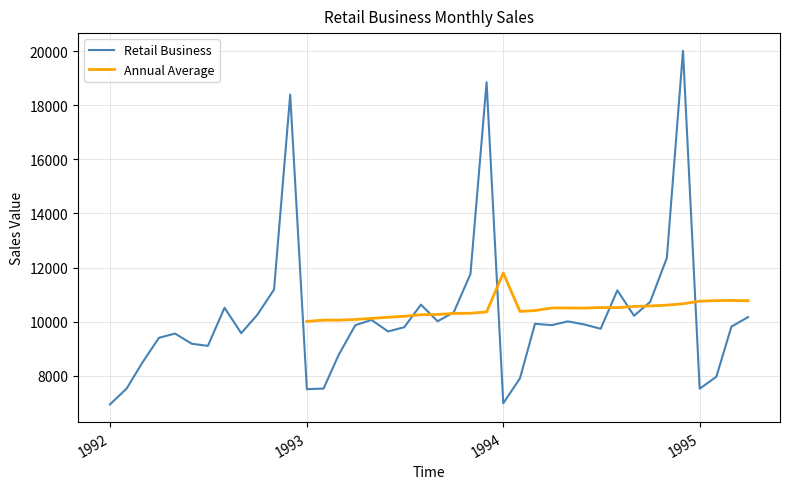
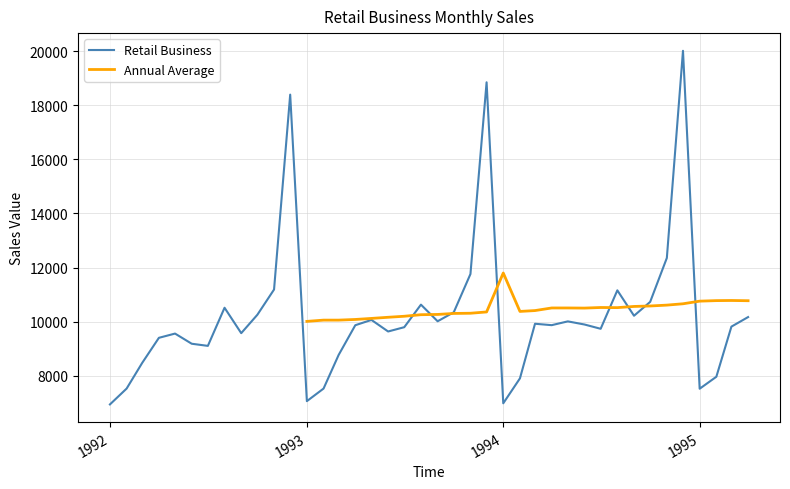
Retail Business, 1993: 7500 -> 7100
